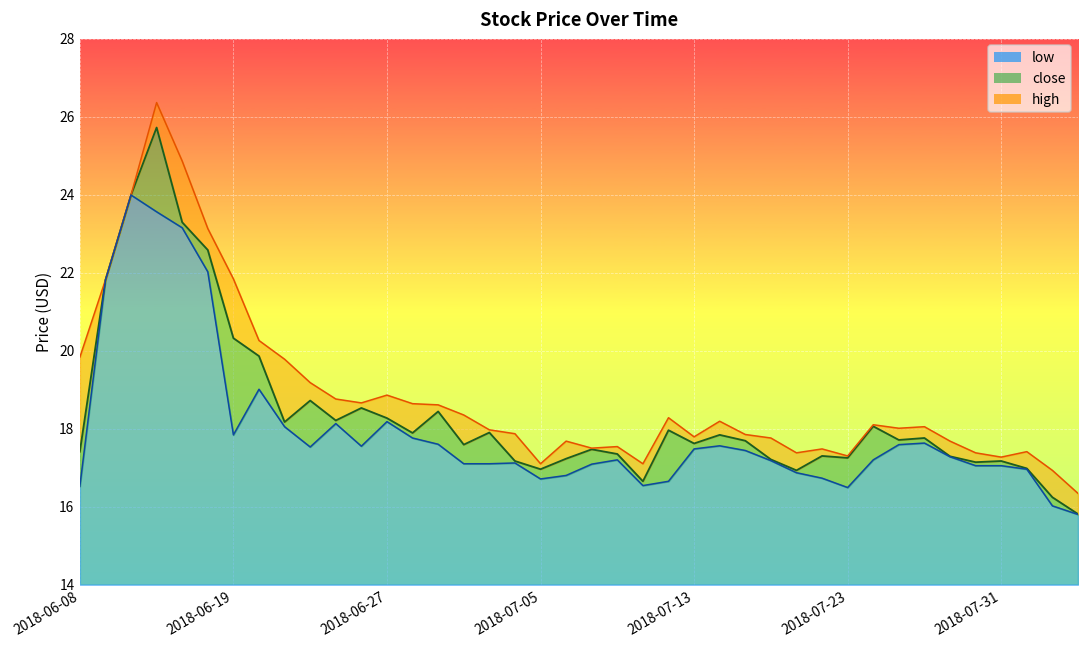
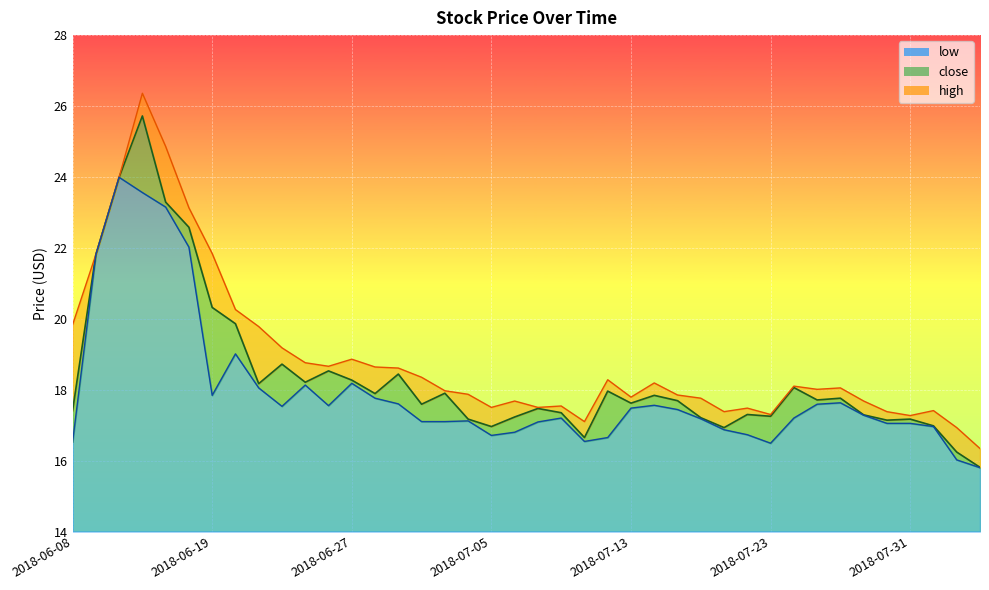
high, 2018-07-05: 17.1 -> 17.5
